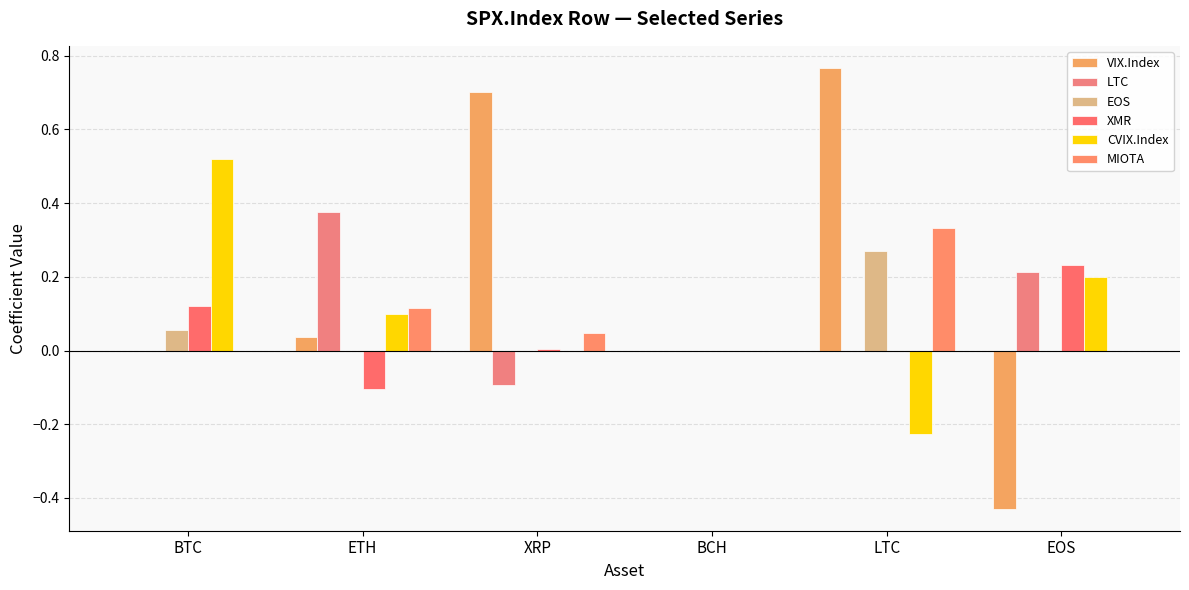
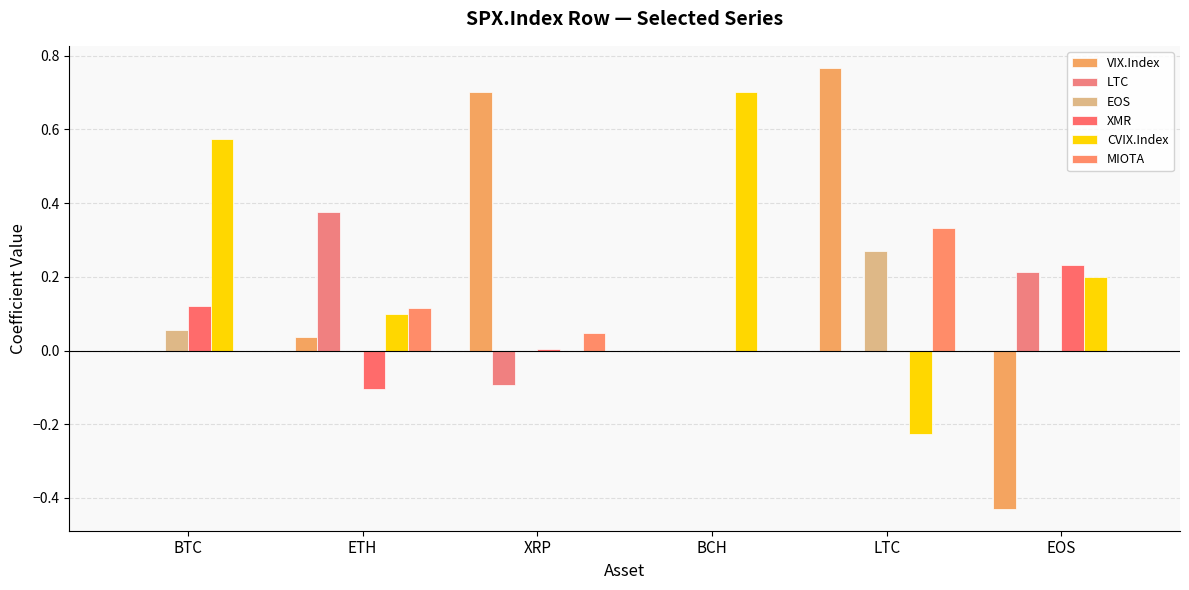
CVIX.Index, BTC: 0.52 -> 0.57
CVIX.Index, BCH: 0.0 -> 0.7
